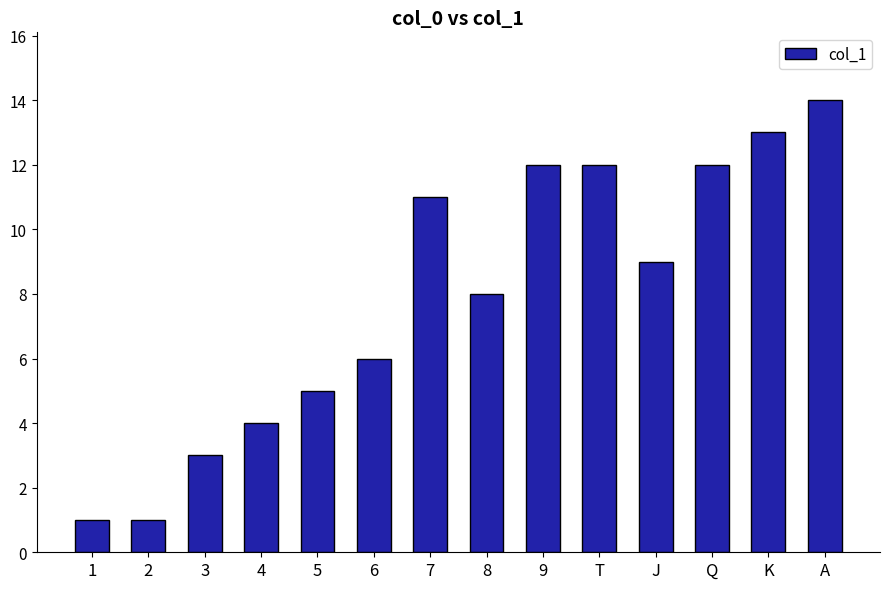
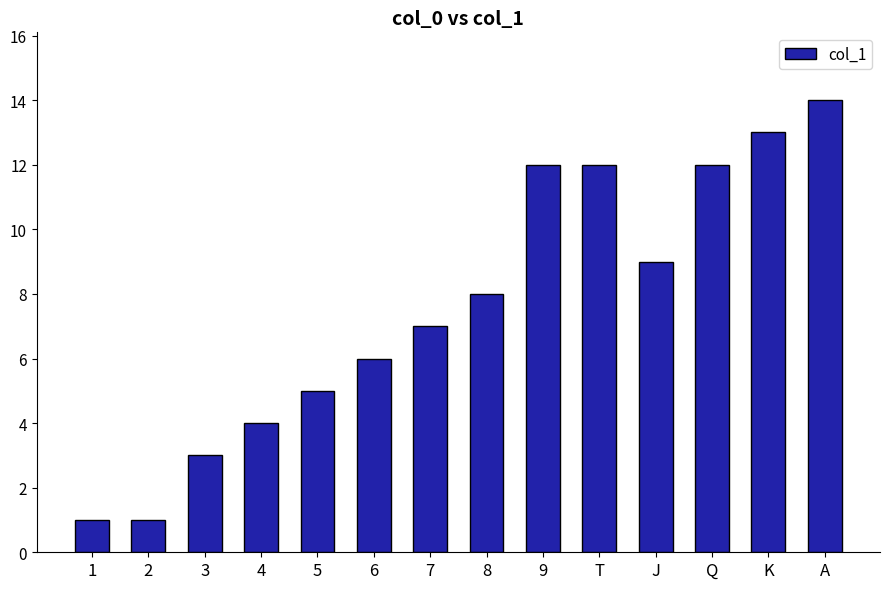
7: 11 -> 7
